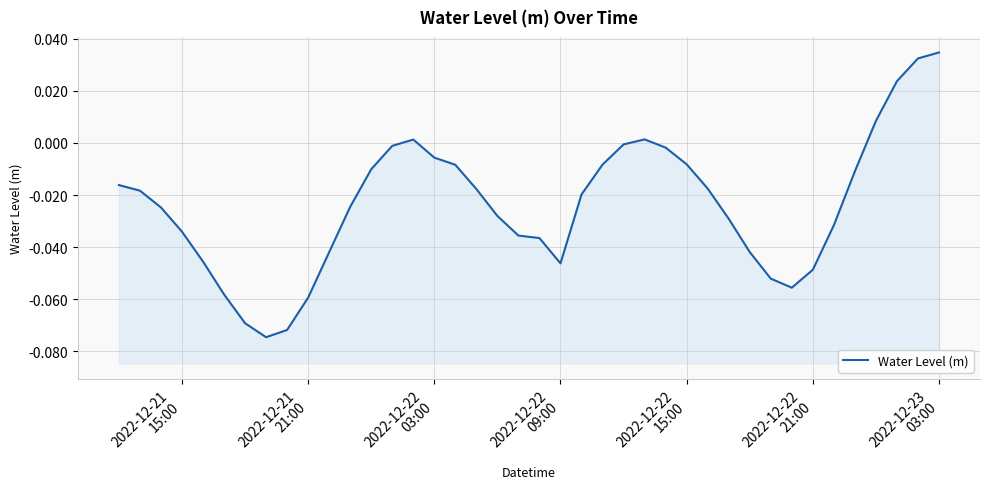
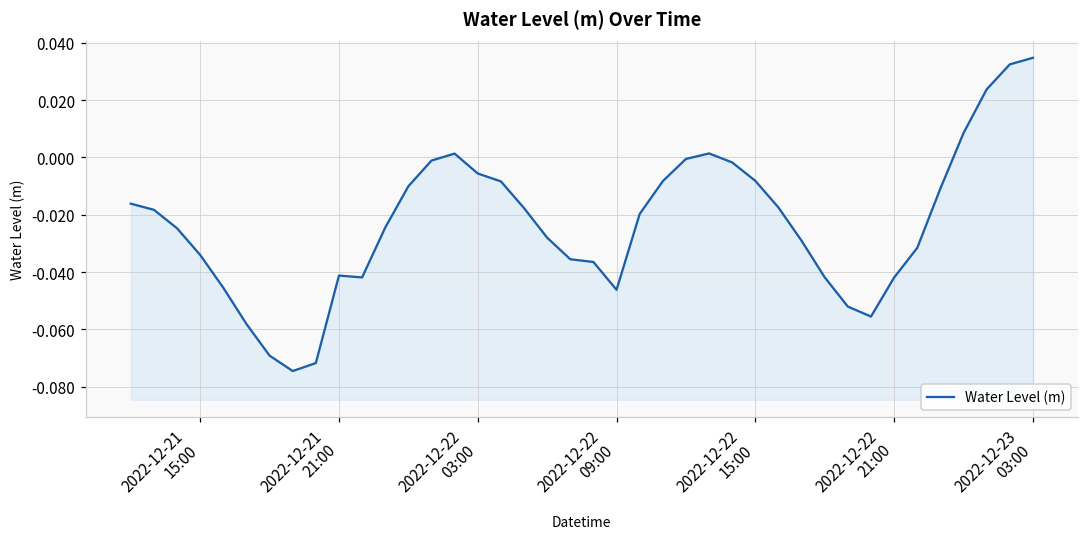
2022-12-21 21:00: -0.059 -> -0.041
2022-12-22 21:00: -0.049 -> -0.042
